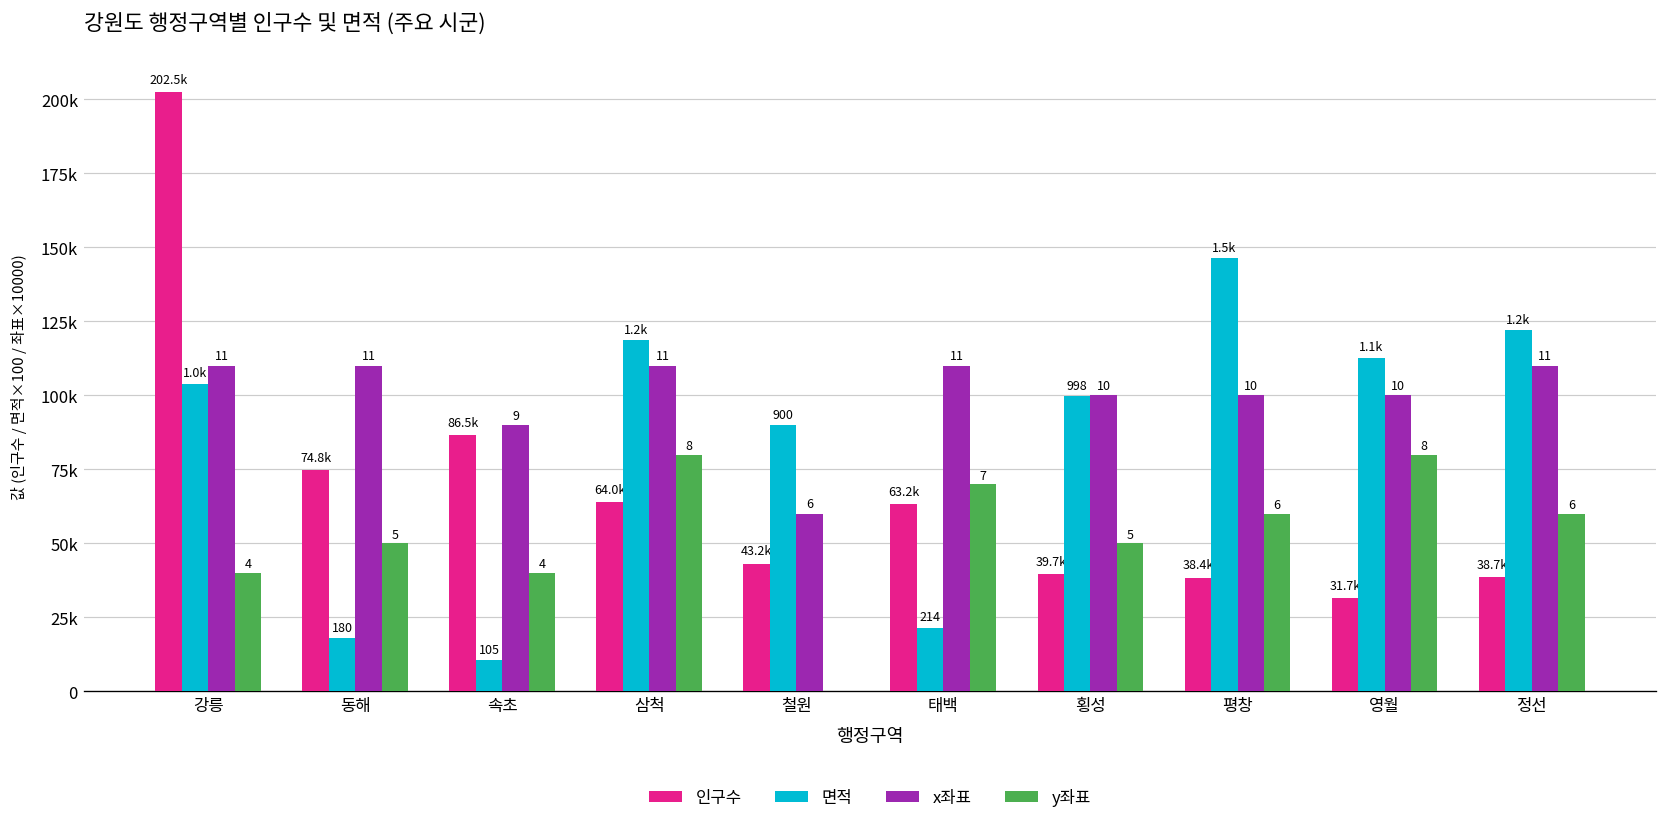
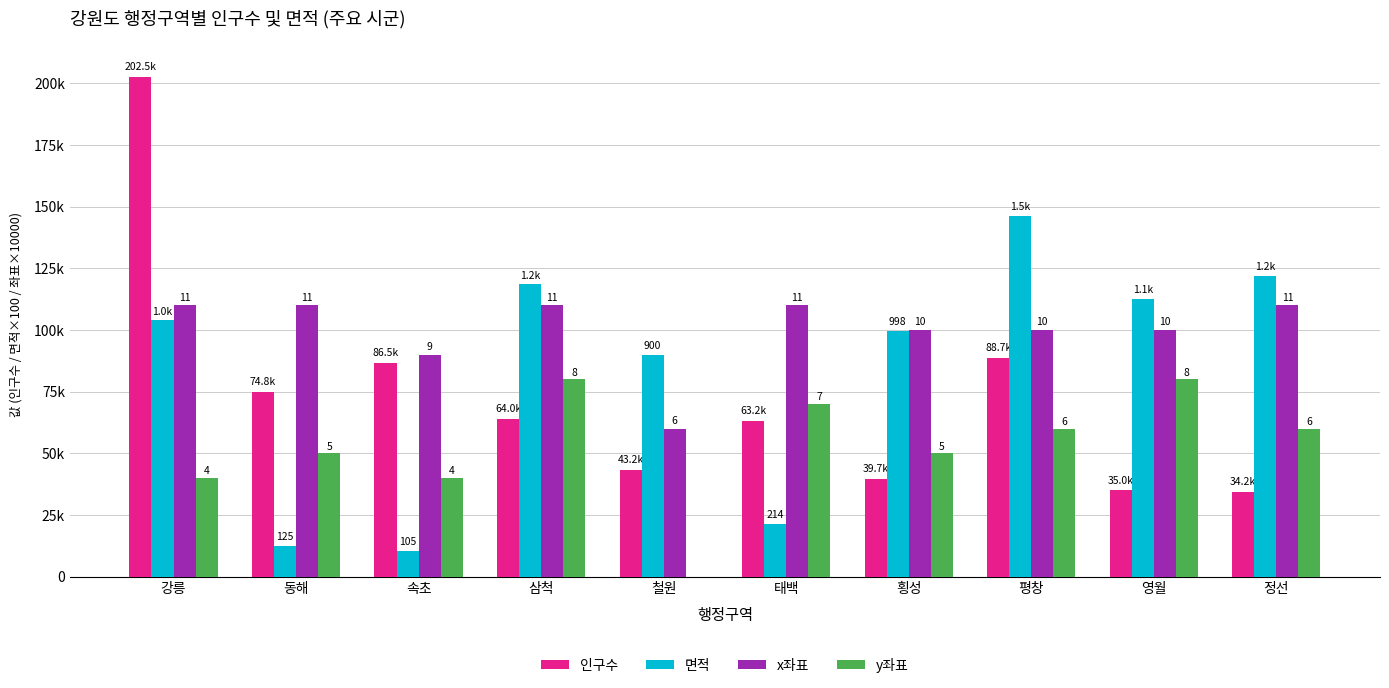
면적, 동해: 180 -> 125
인구수, 평창: 38.4k -> 88.7k
인구수, 영월: 31.7k -> 35.0k
인구수, 정선: 38.7k -> 34.2k
